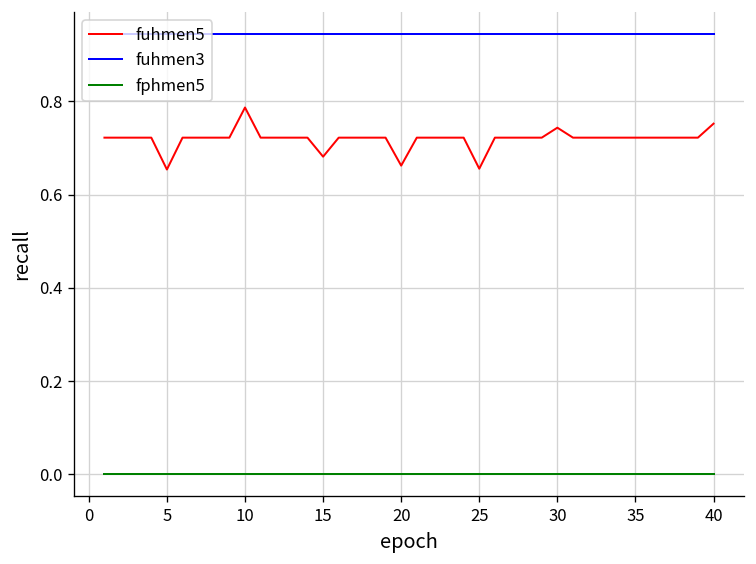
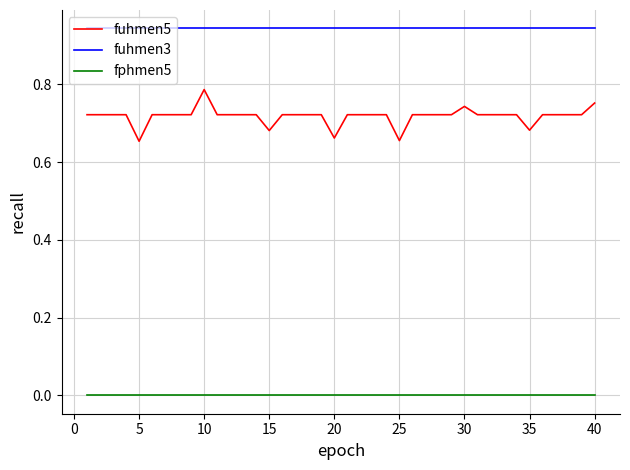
fuhmen5, 35: 0.72 -> 0.68
